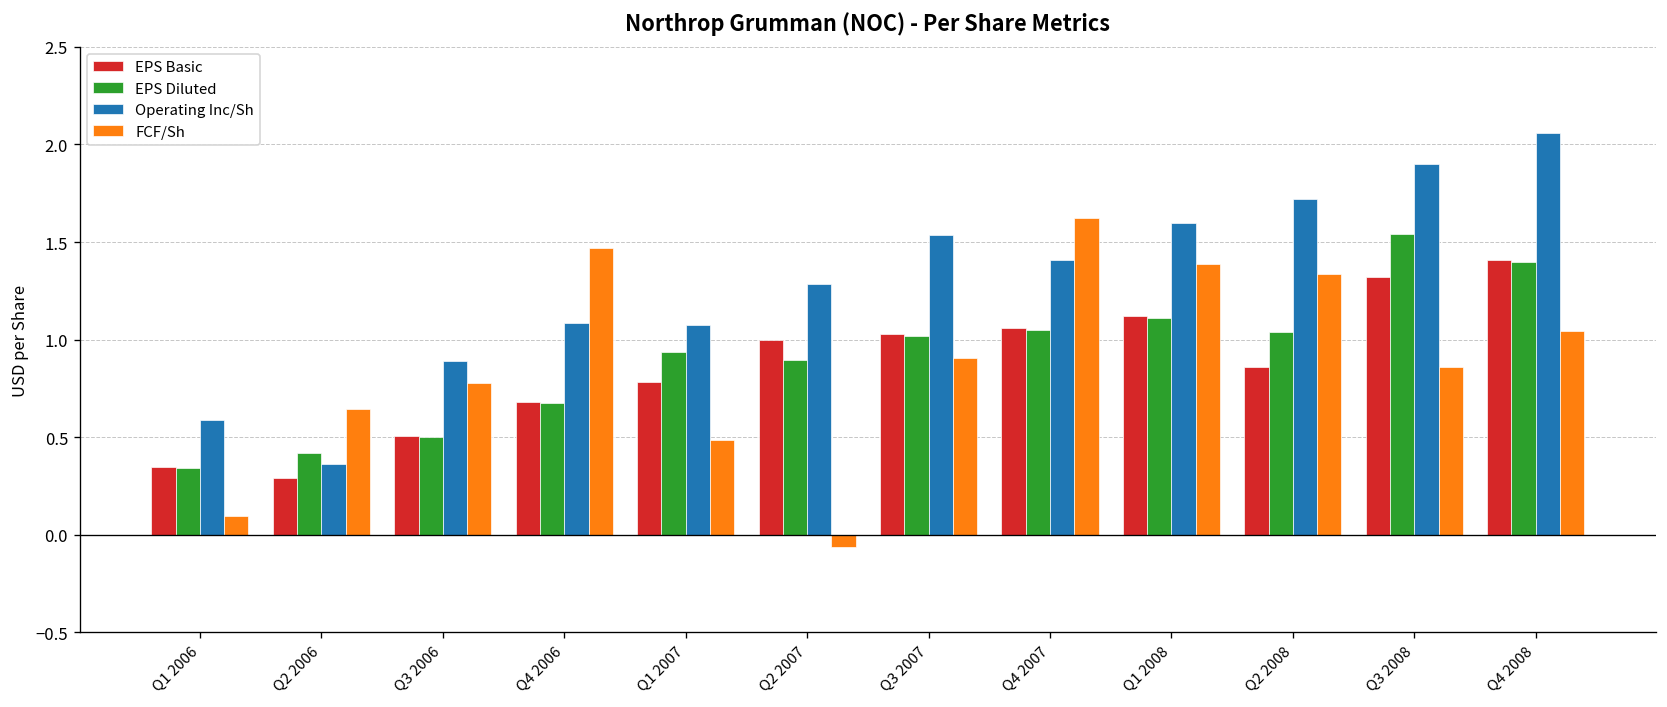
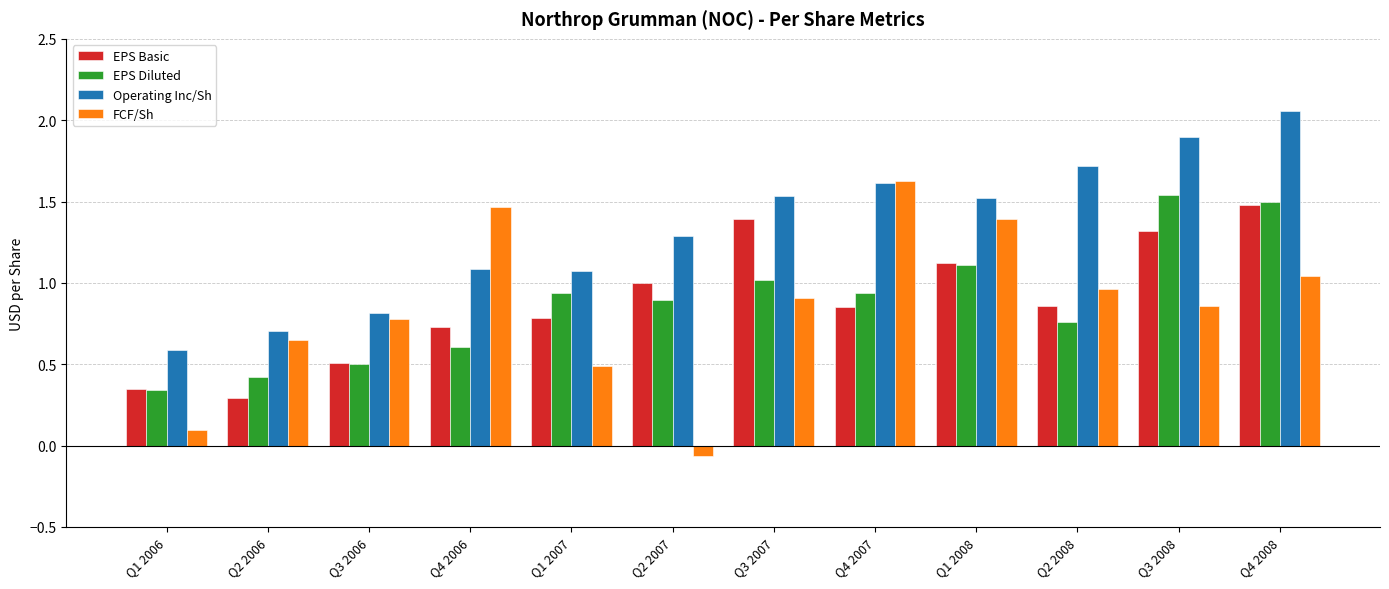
Operating Inc/Sh, Q2 2006: 0.36 -> 0.70
Operating Inc/Sh, Q3 2006: 0.89 -> 0.81
EPS Basic, Q4 2006: 0.68 -> 0.73
EPS Diluted, Q4 2006: 0.68 -> 0.61
EPS Basic, Q3 2007: 1.03 -> 1.39
EPS Basic, Q4 2007: 1.06 -> 0.85
EPS Diluted, Q4 2007: 1.05 -> 0.94
Operating Inc/Sh, Q4 2007: 1.41 -> 1.62
Operating Inc/Sh, Q1 2008: 1.60 -> 1.52
EPS Diluted, Q2 2008: 1.04 -> 0.76
FCF/Sh, Q2 2008: 1.34 -> 0.96
EPS Basic, Q4 2008: 1.41 -> 1.48
EPS Diluted, Q4 2008: 1.4 -> 1.5
